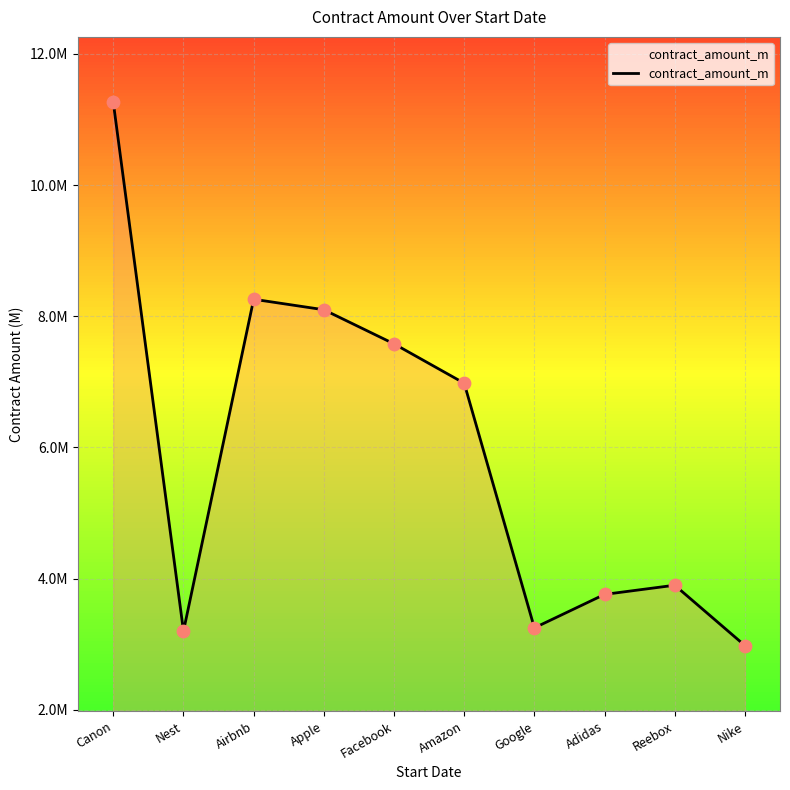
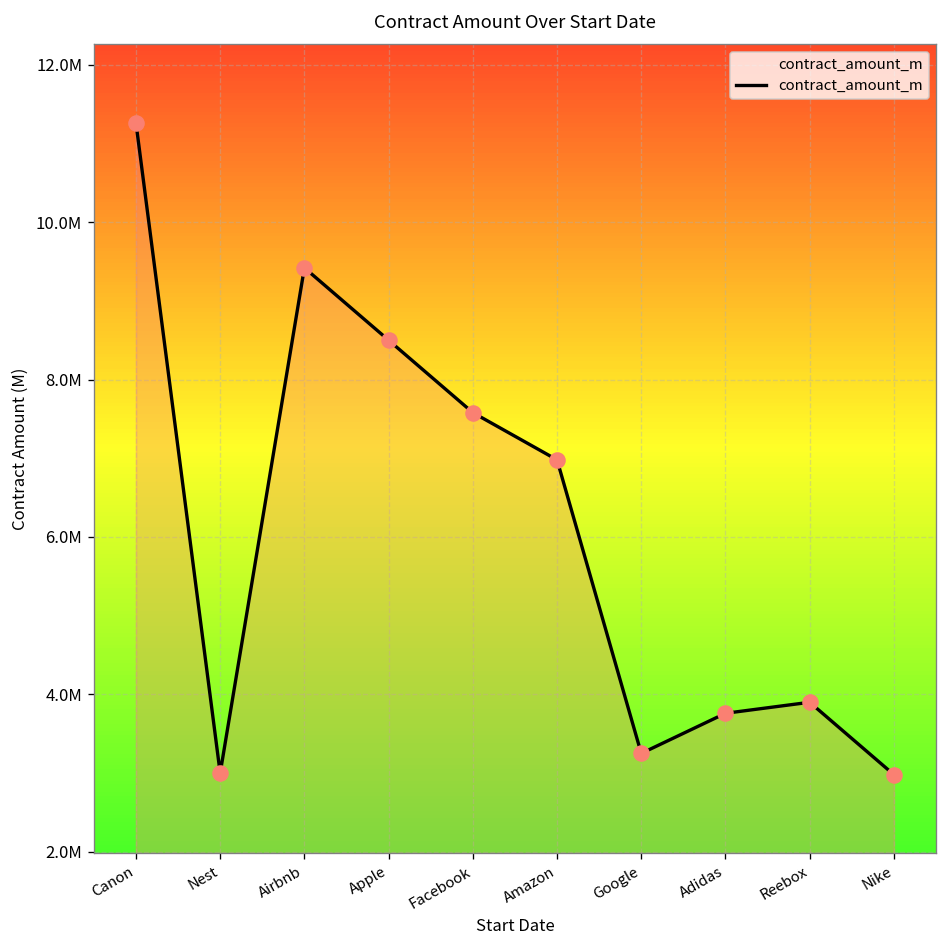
Nest: 3200000 -> 3000000
Airbnb: 8300000 -> 9400000
Apple: 8100000 -> 8500000
